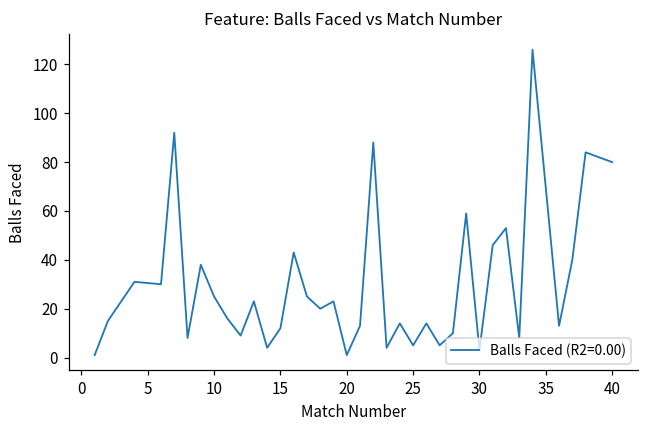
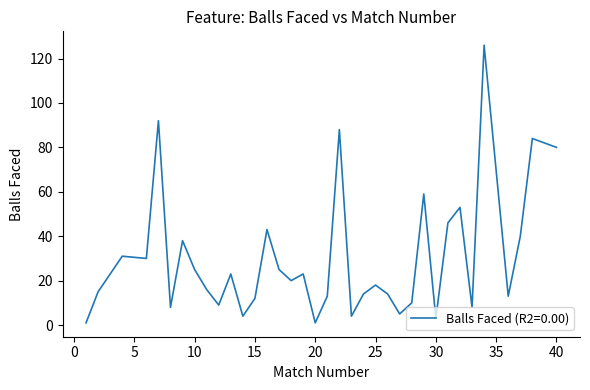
25: 5 -> 18
